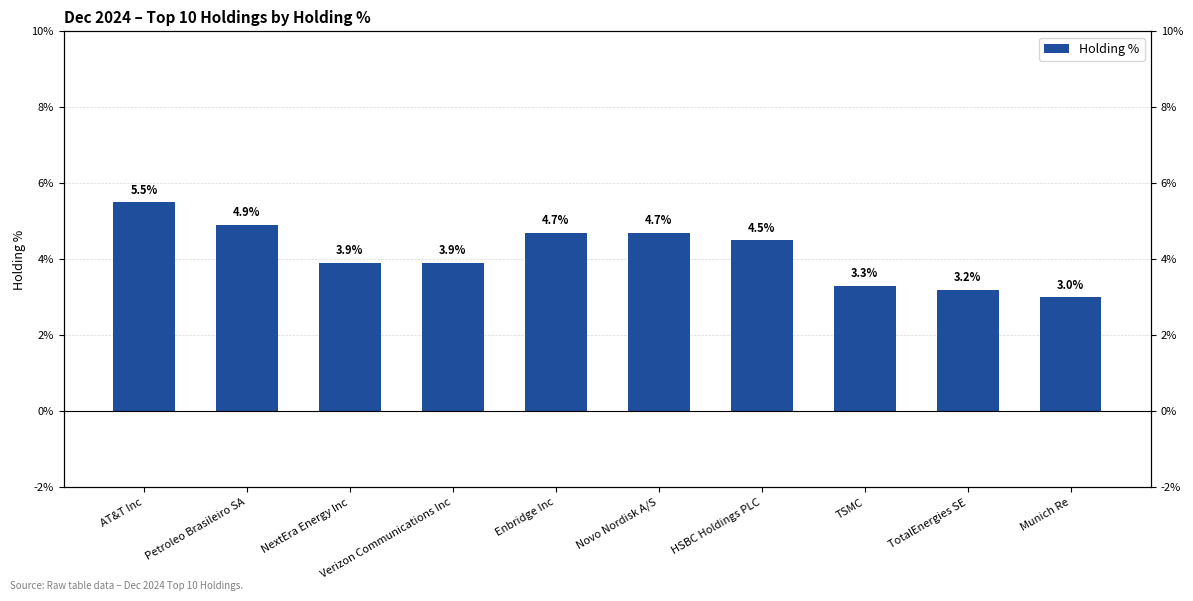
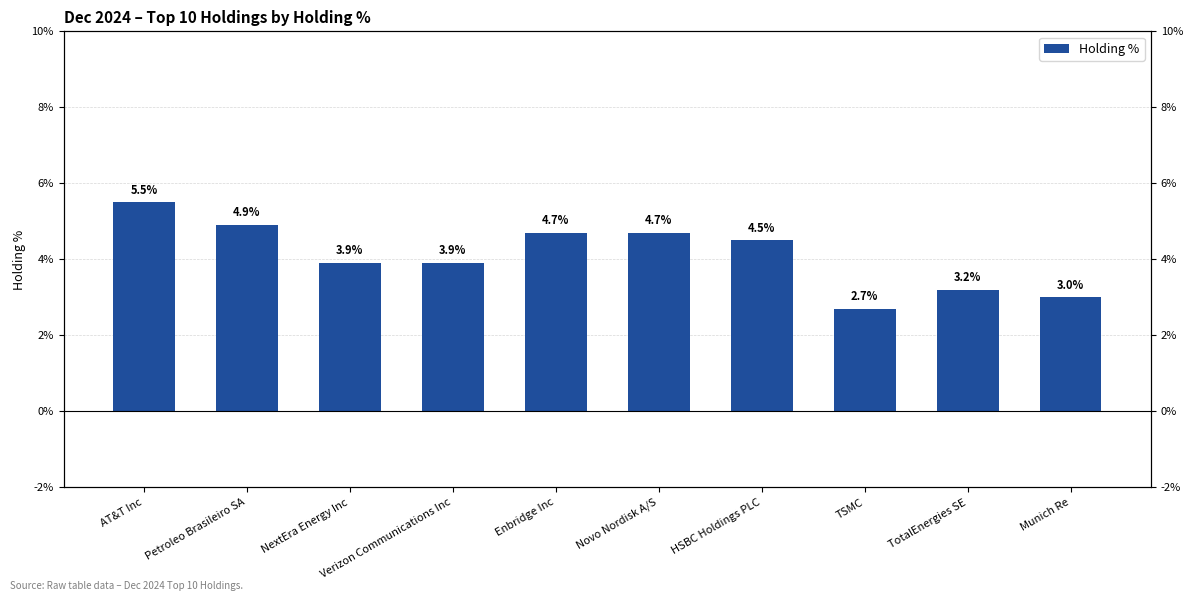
TSMC: 3.3% -> 2.7%
